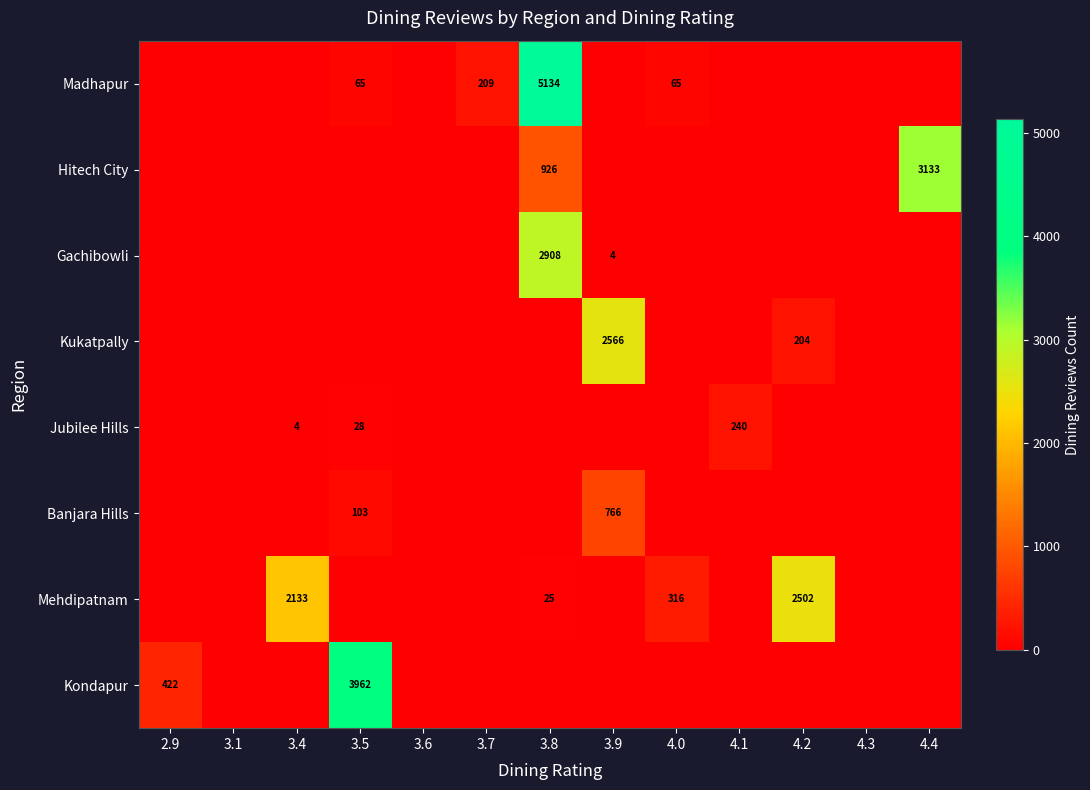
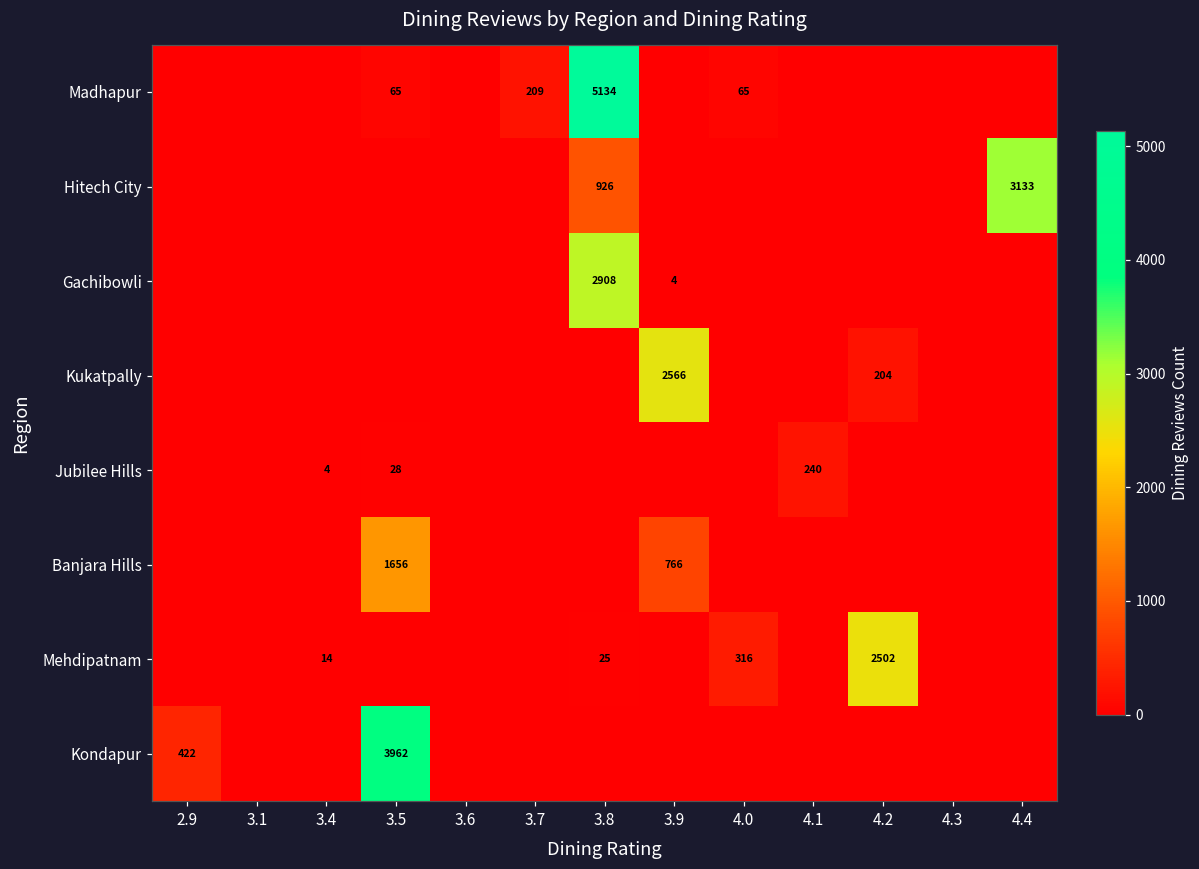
Banjara Hills, 3.5: 103 -> 1656
Mehdipatnam, 3.4: 2133 -> 14
